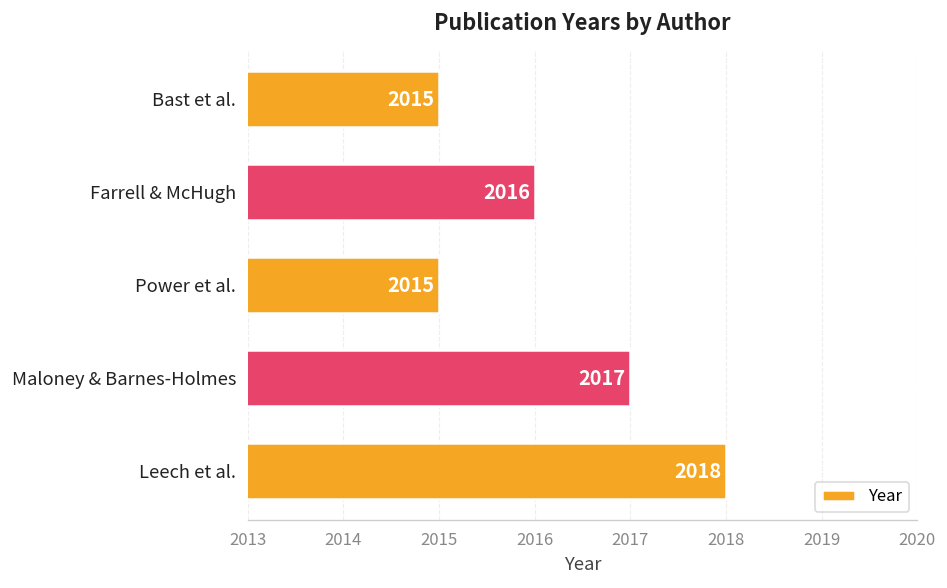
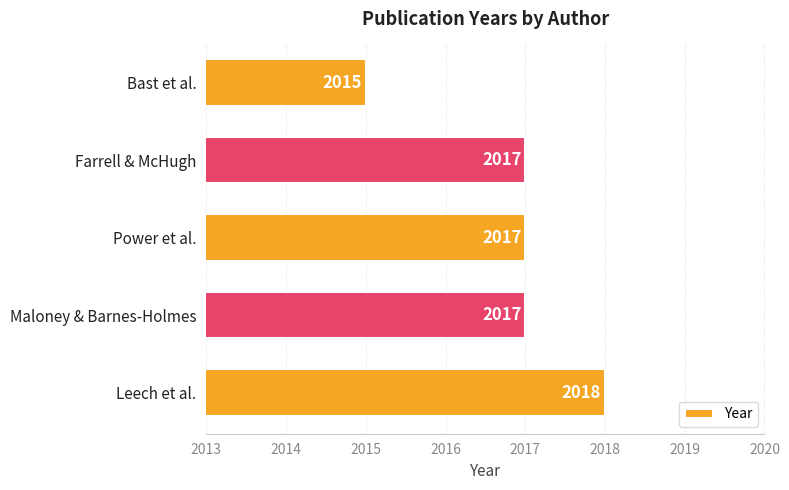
Farrell & McHugh: 2016 -> 2017
Power et al.: 2015 -> 2017
